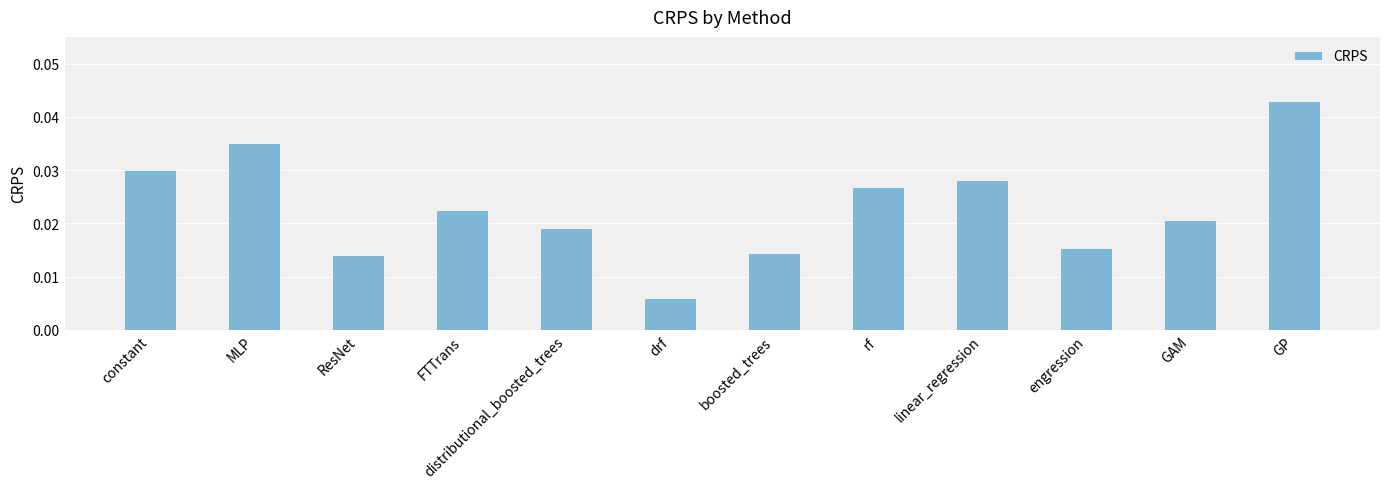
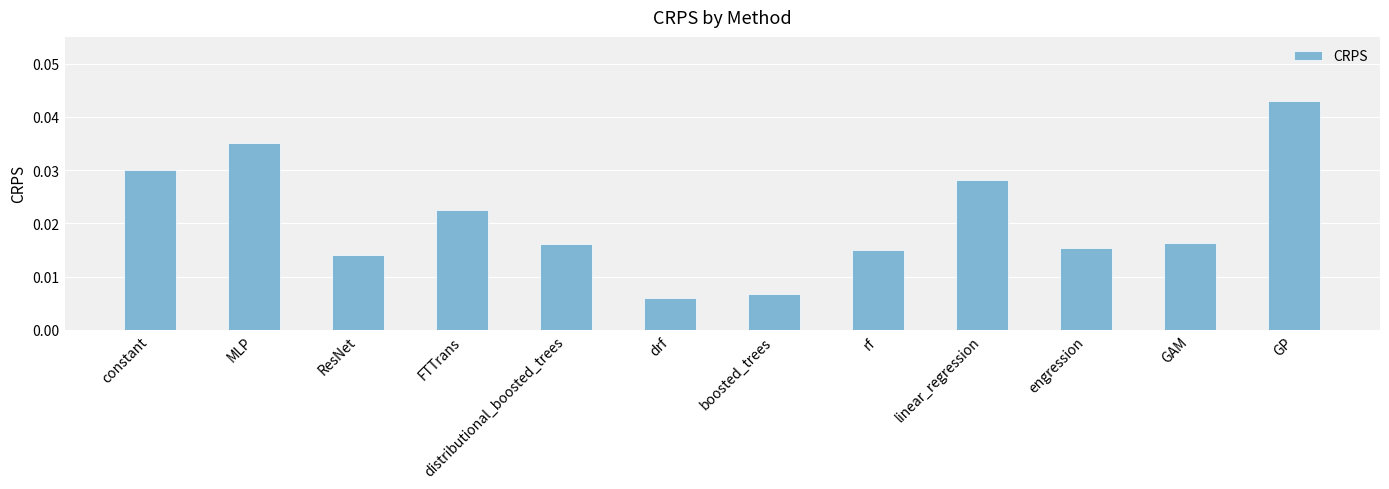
distributional_boosted_trees: 0.019 -> 0.016
boosted_trees: 0.014 -> 0.007
rf: 0.027 -> 0.015
GAM: 0.021 -> 0.016
